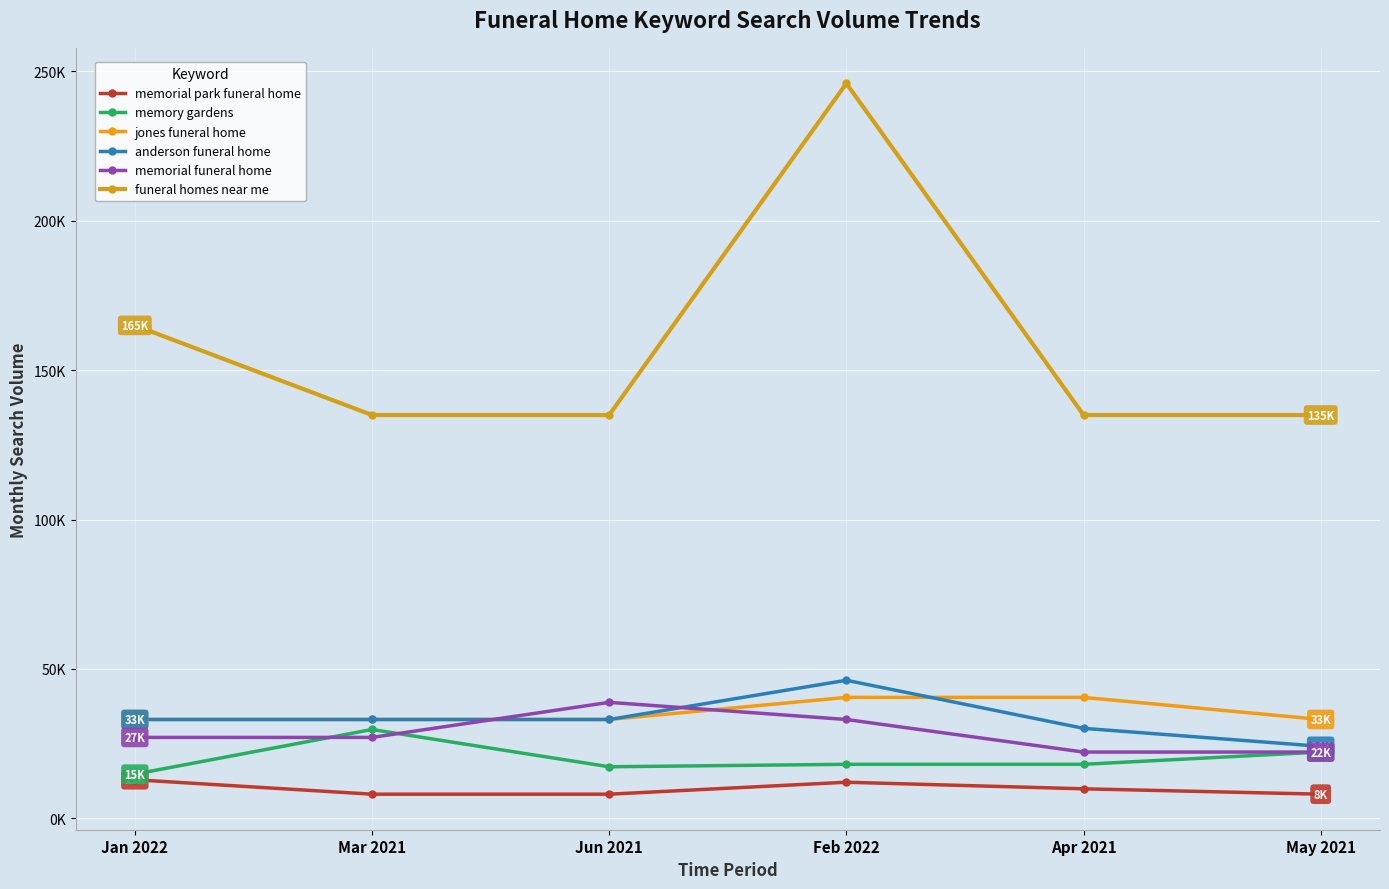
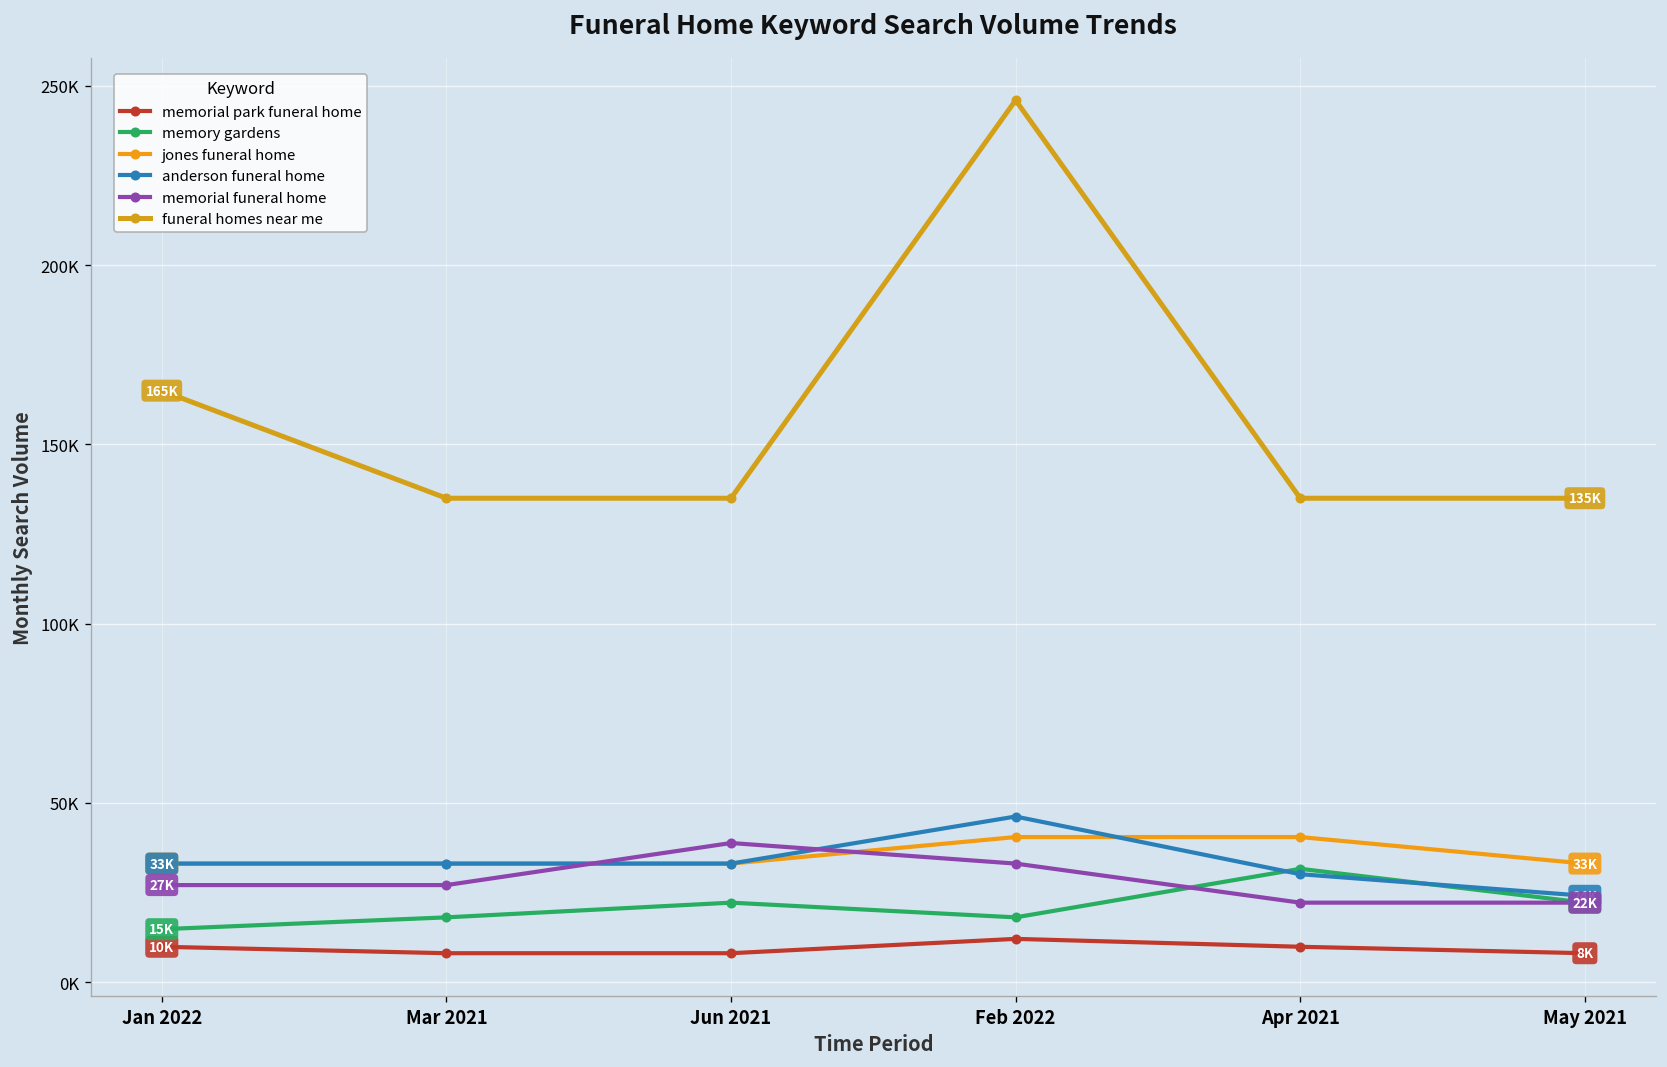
memorial park funeral home, Jan 2022: 13K -> 10K
memory gardens, Mar 2021: 30000 -> 18000
memory gardens, Jun 2021: 17000 -> 22000
memory gardens, Apr 2021: 18000 -> 32000
